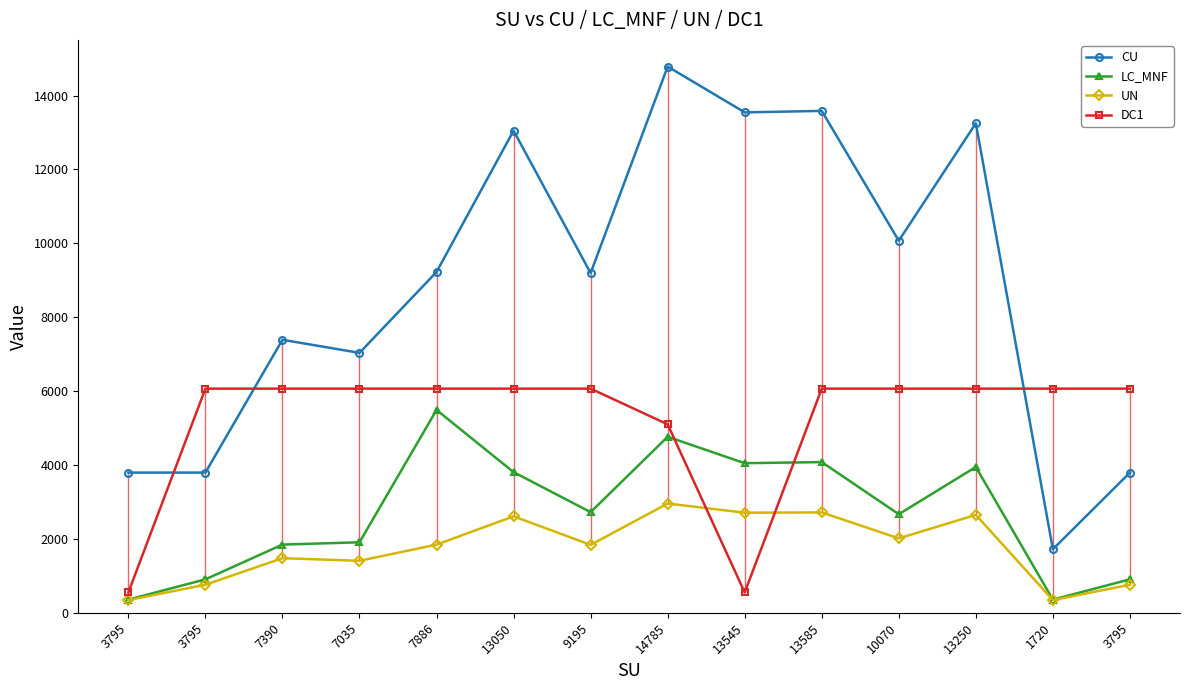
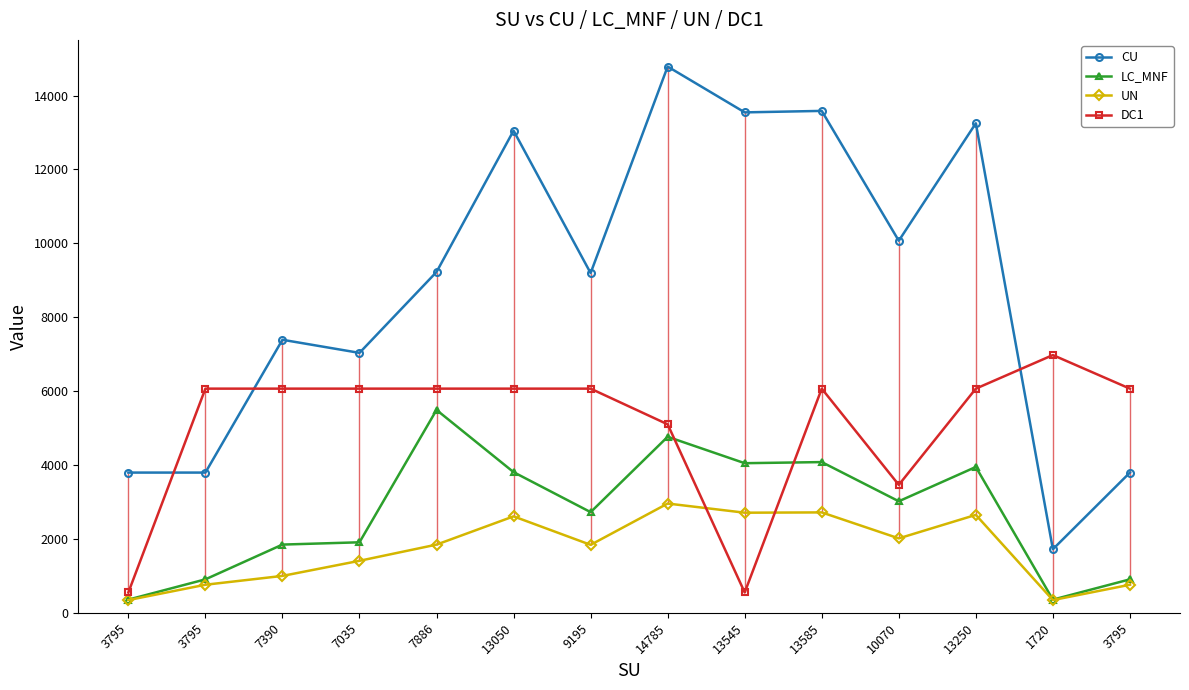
UN, 7390: 1500 -> 1000
LC_MNF, 10070: 2700 -> 3000
DC1, 10070: 6100 -> 3500
DC1, 1720: 6100 -> 7000
